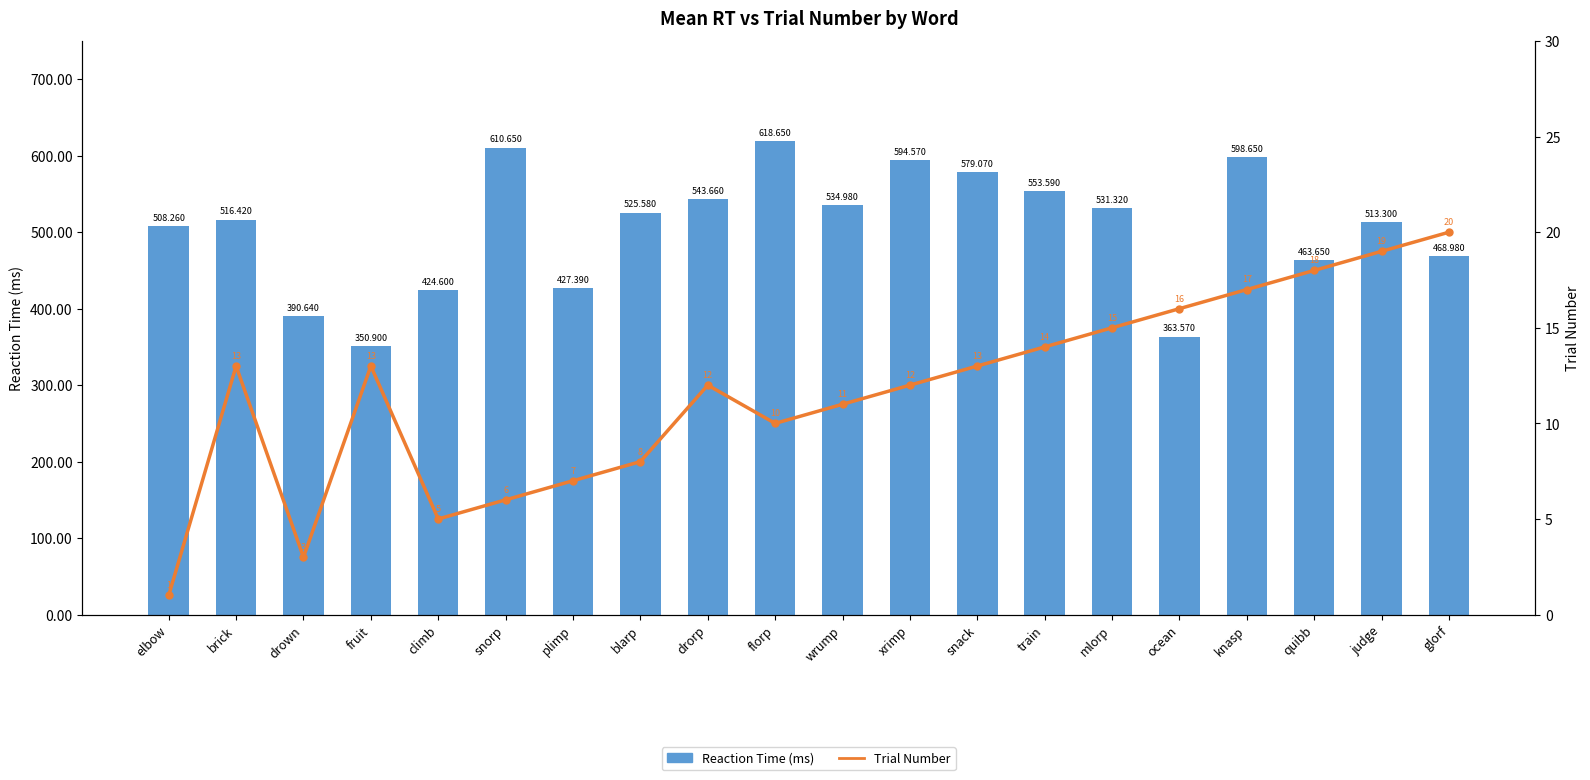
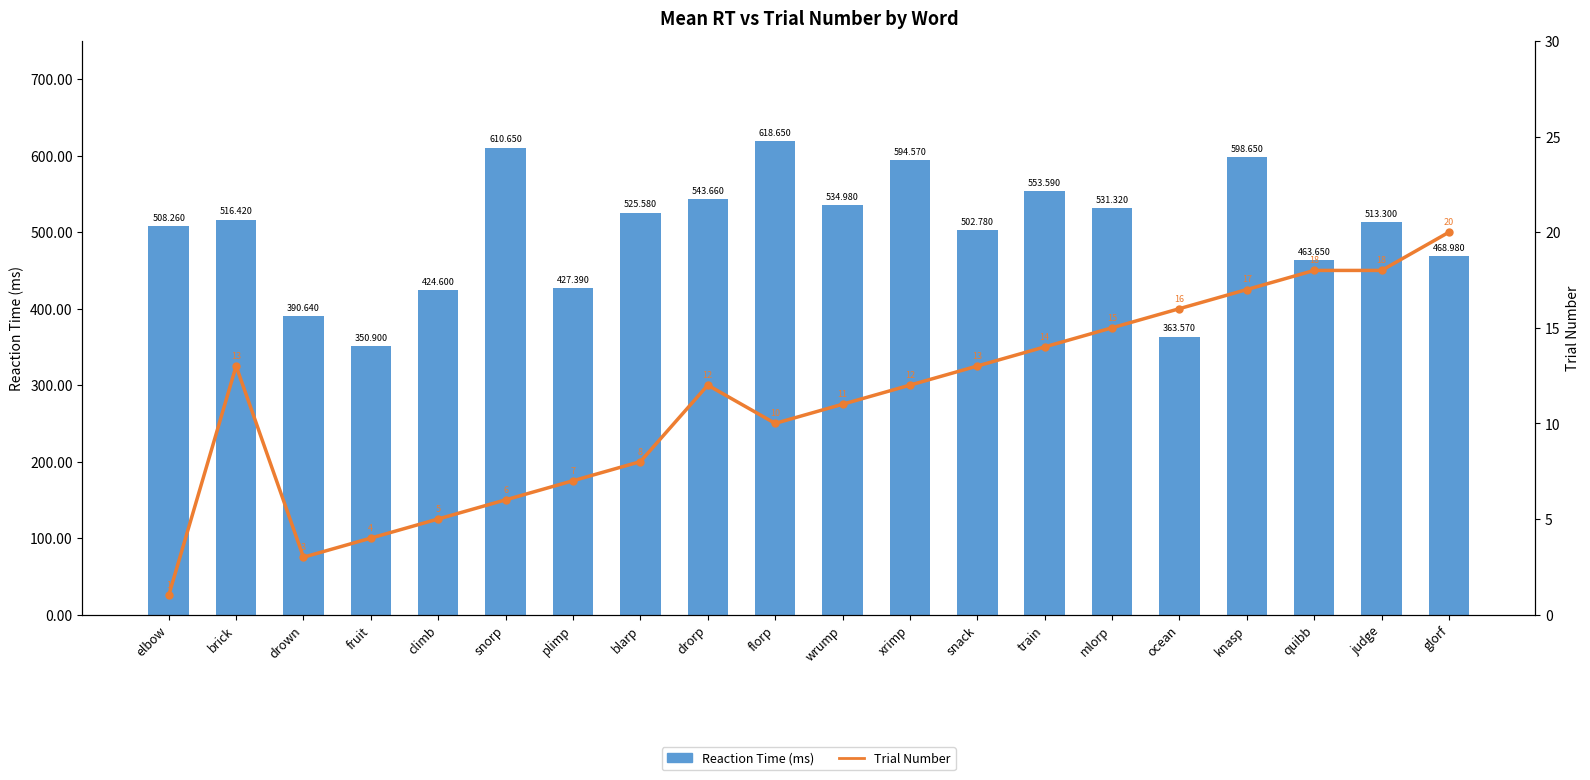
Reaction Time (ms), snack: 579.070 -> 502.780
Trial Number, fruit: 13 -> 4
Trial Number, judge: 19 -> 18
